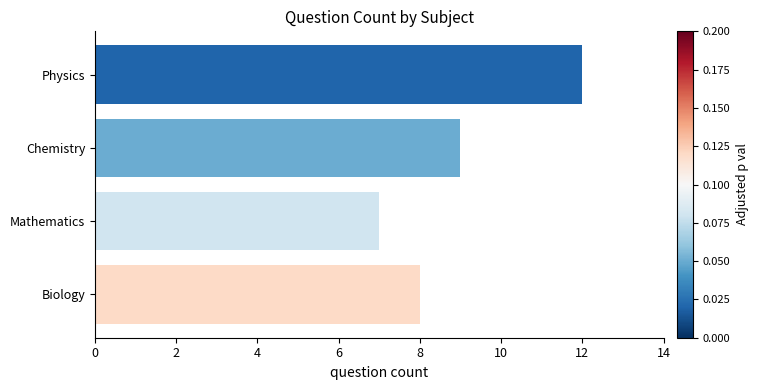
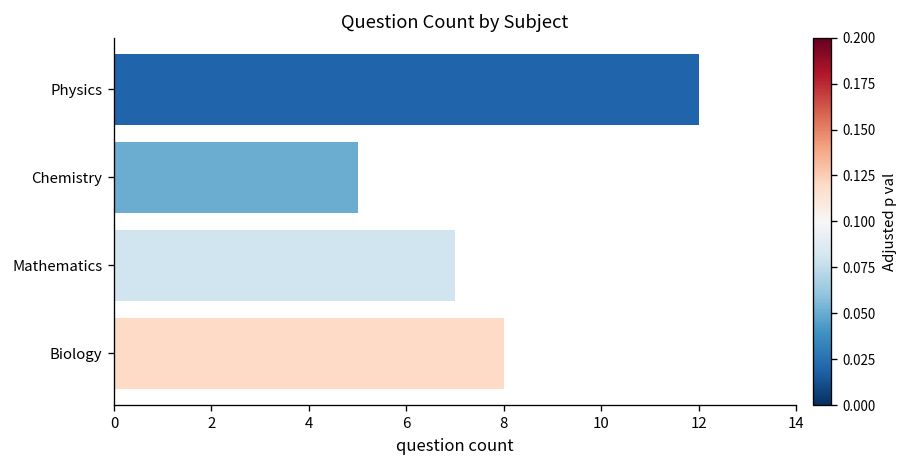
Chemistry: 9 -> 5
